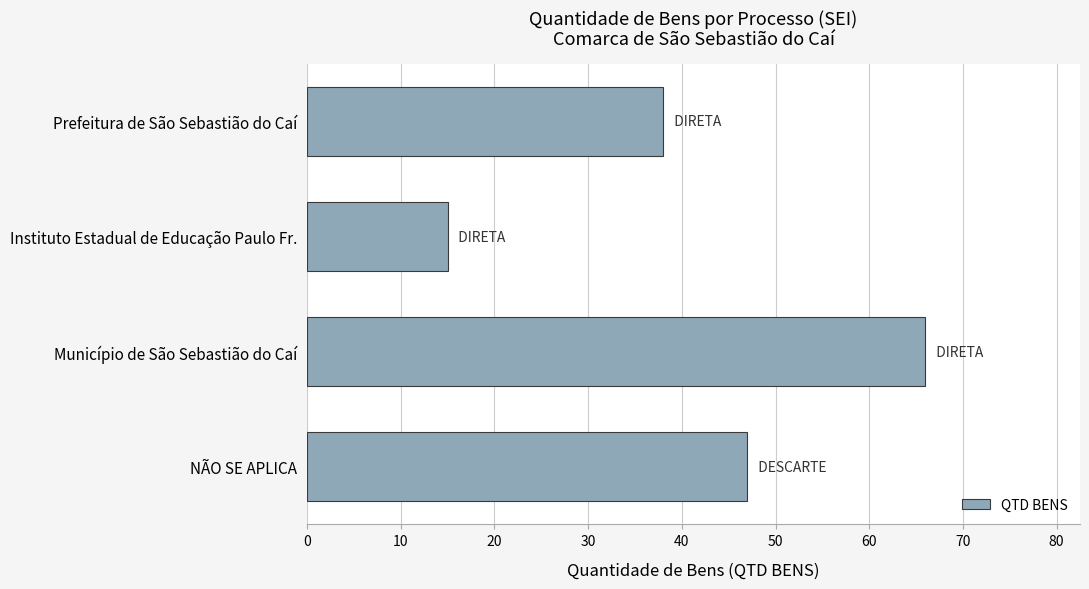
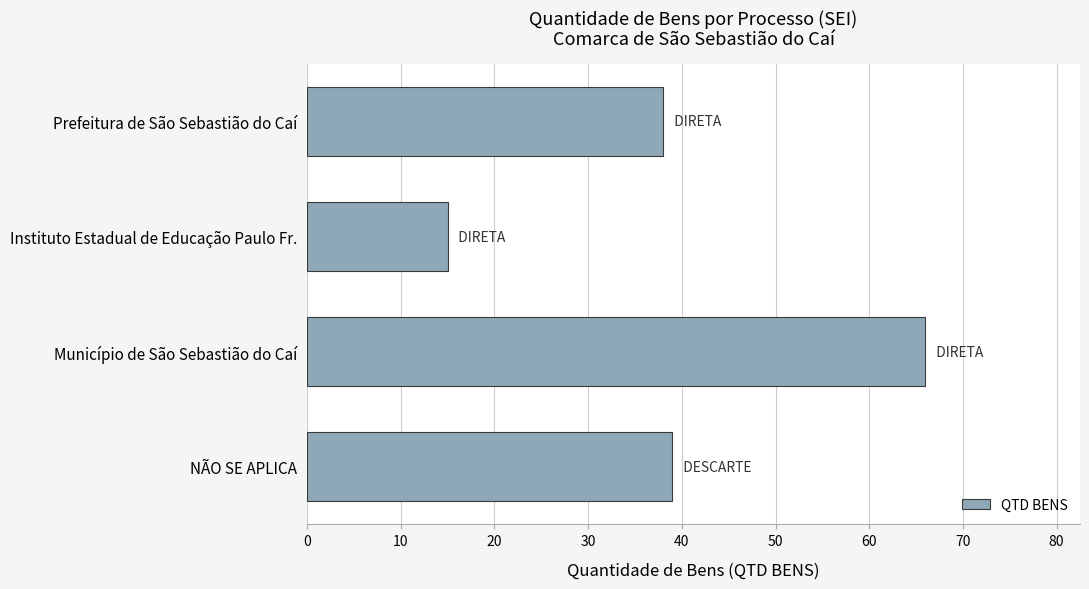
NÃO SE APLICA: 47 -> 39
